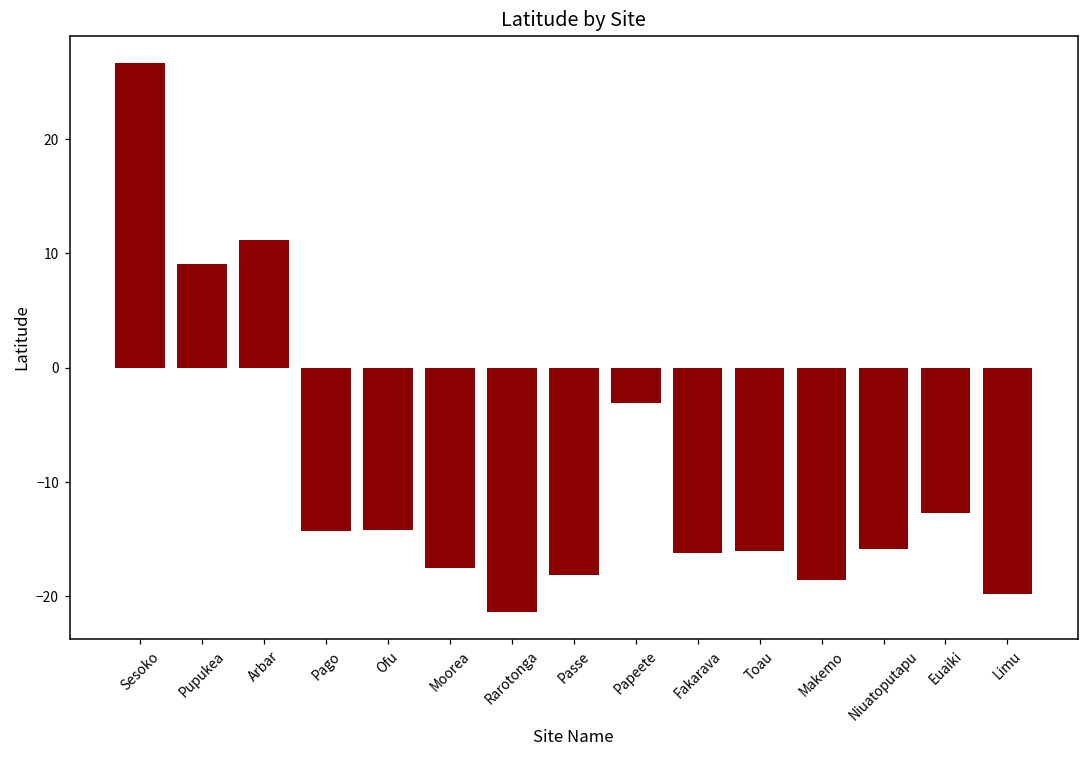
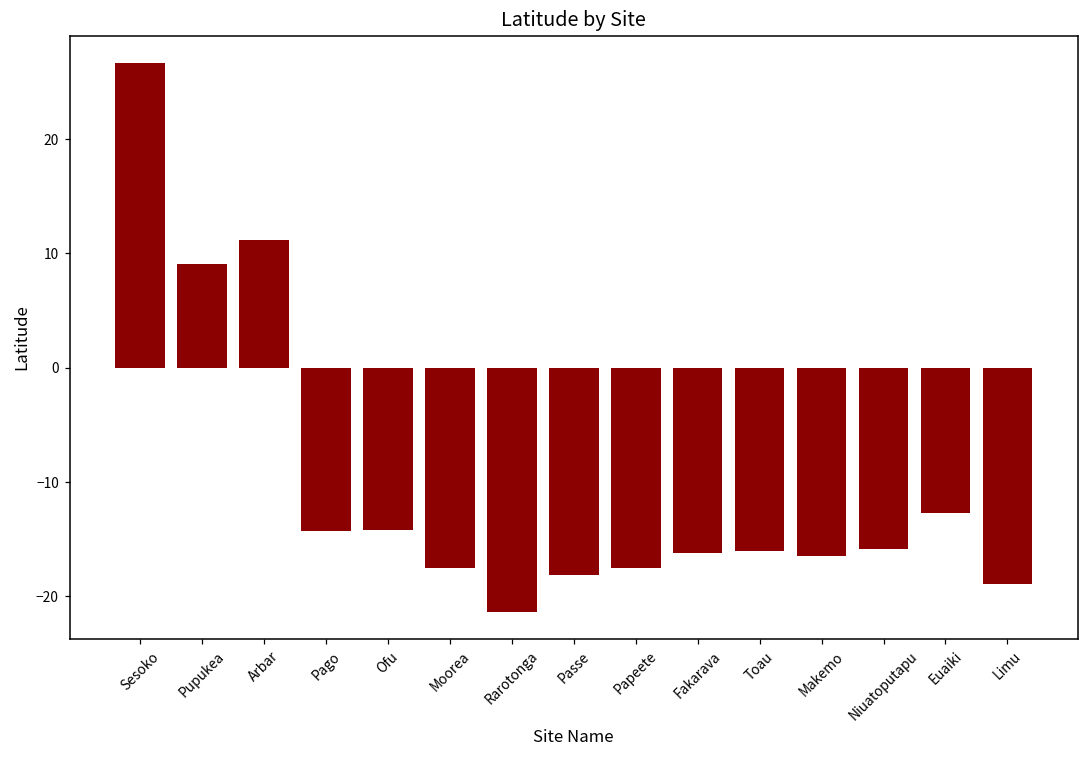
Papeete: -3.1 -> -17.5
Makemo: -18.6 -> -16.5
Limu: -19.8 -> -19.0
